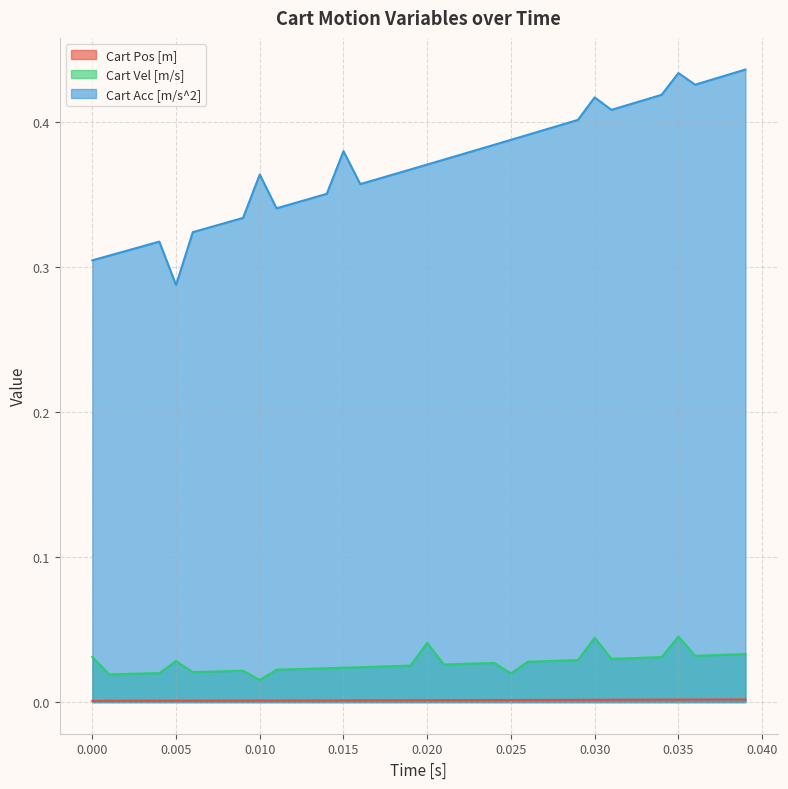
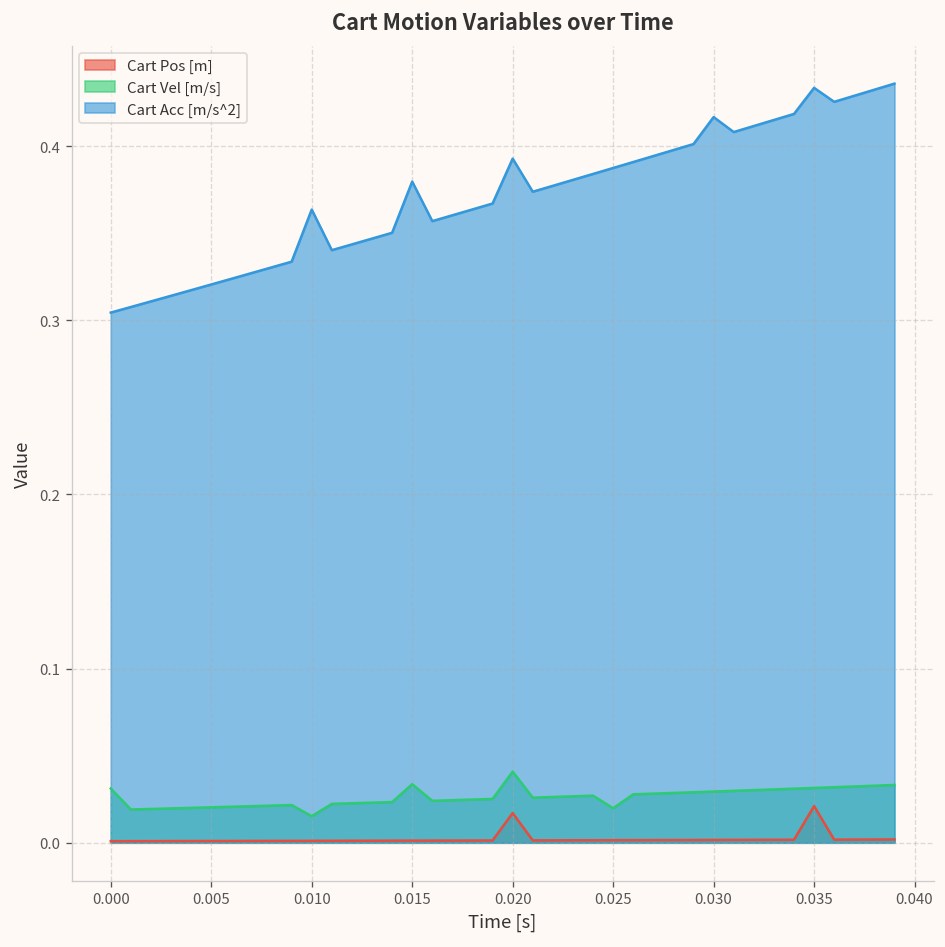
Cart Vel [m/s], 0.005: 0.028 -> 0.020
Cart Acc [m/s^2], 0.005: 0.287 -> 0.321
Cart Vel [m/s], 0.015: 0.024 -> 0.034
Cart Pos [m], 0.020: 0.001 -> 0.017
Cart Acc [m/s^2], 0.020: 0.370 -> 0.393
Cart Vel [m/s], 0.030: 0.044 -> 0.029
Cart Pos [m], 0.035: 0.002 -> 0.021
Cart Vel [m/s], 0.035: 0.045 -> 0.031
